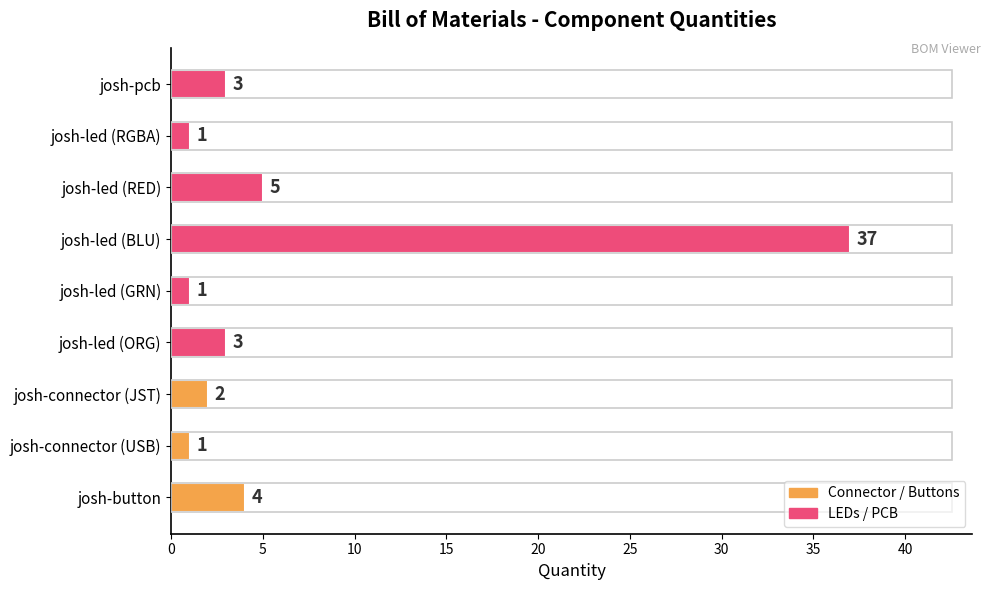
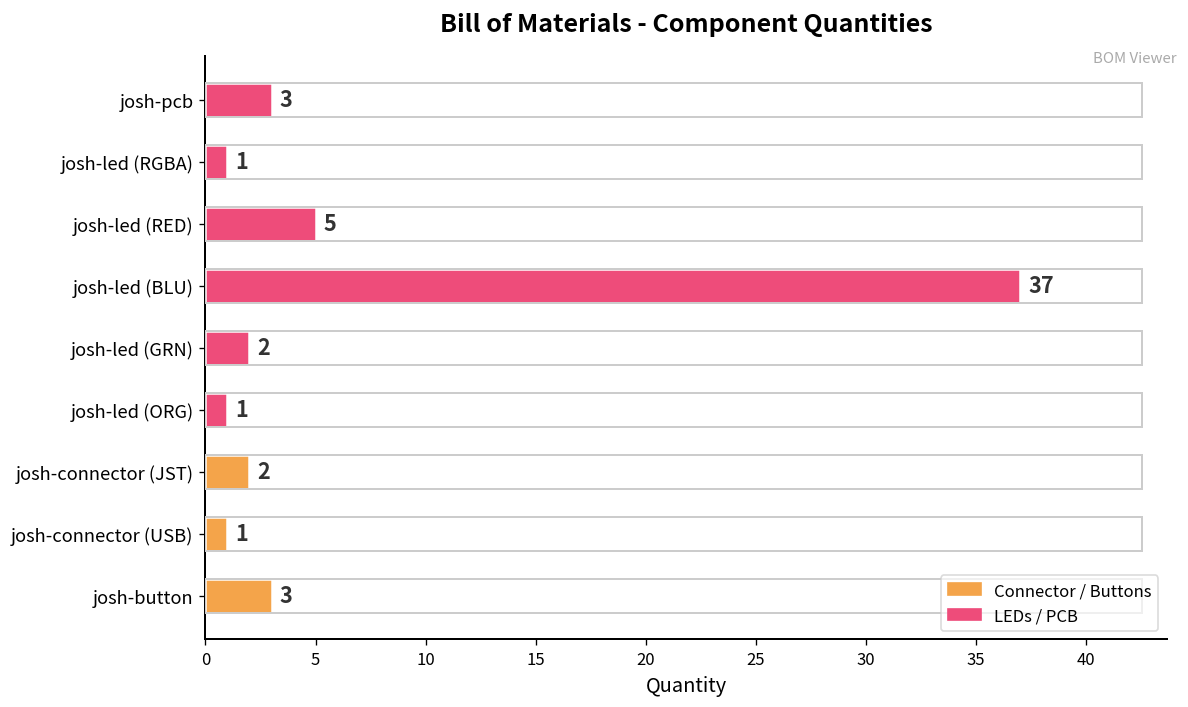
josh-led (GRN): 1 -> 2
josh-led (ORG): 3 -> 1
josh-button: 4 -> 3
